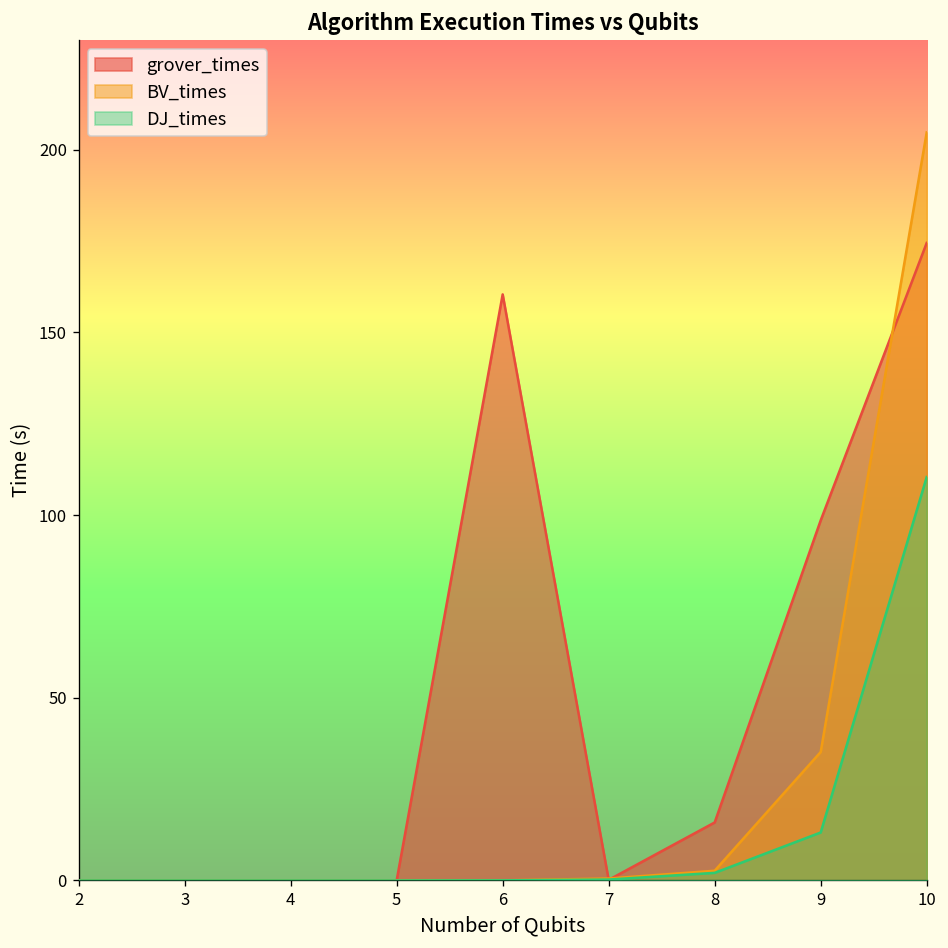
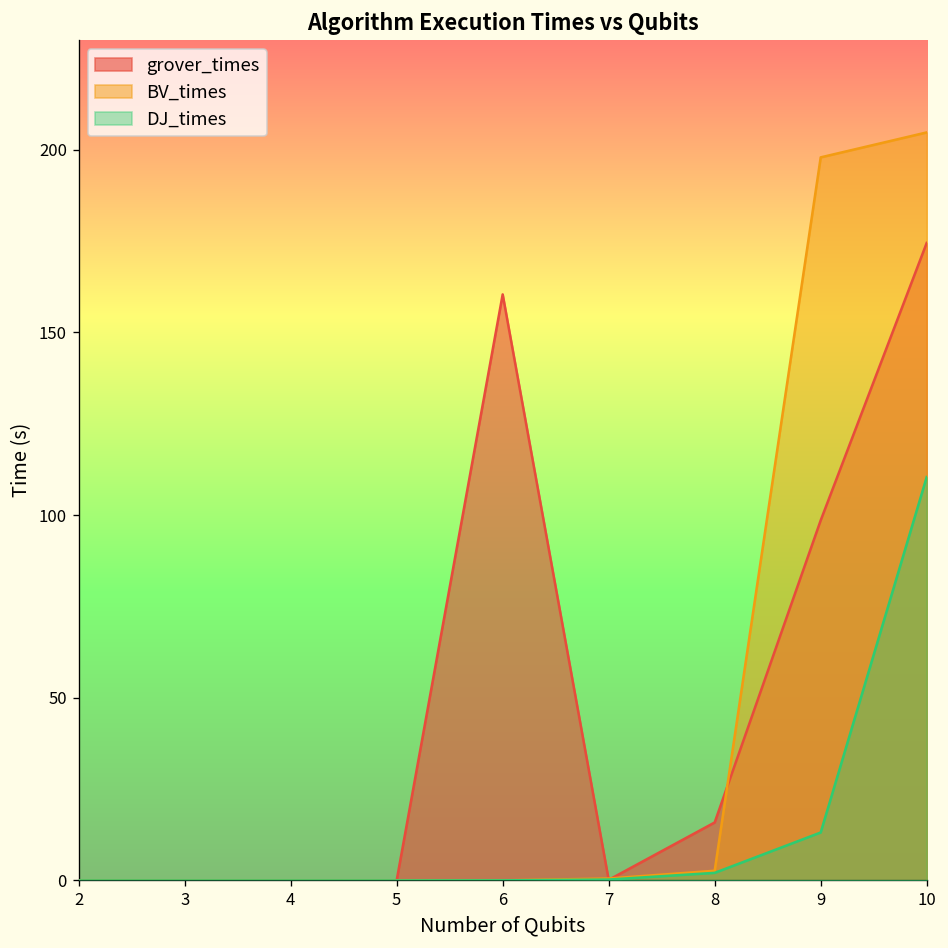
BV_times, 9: 35 -> 198
